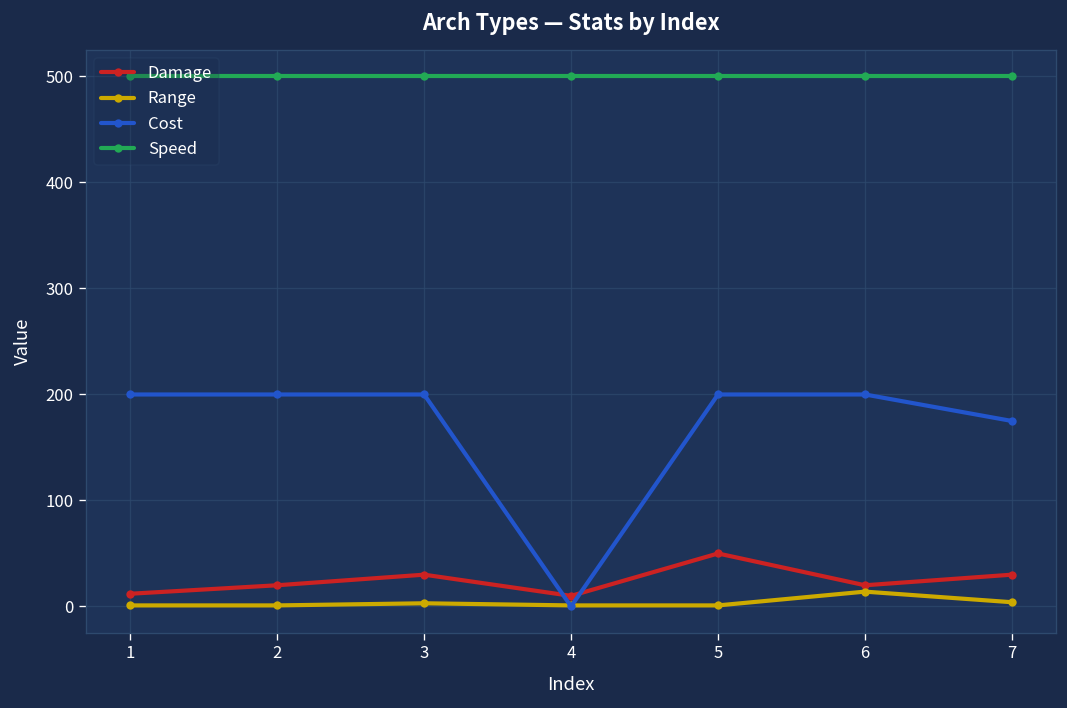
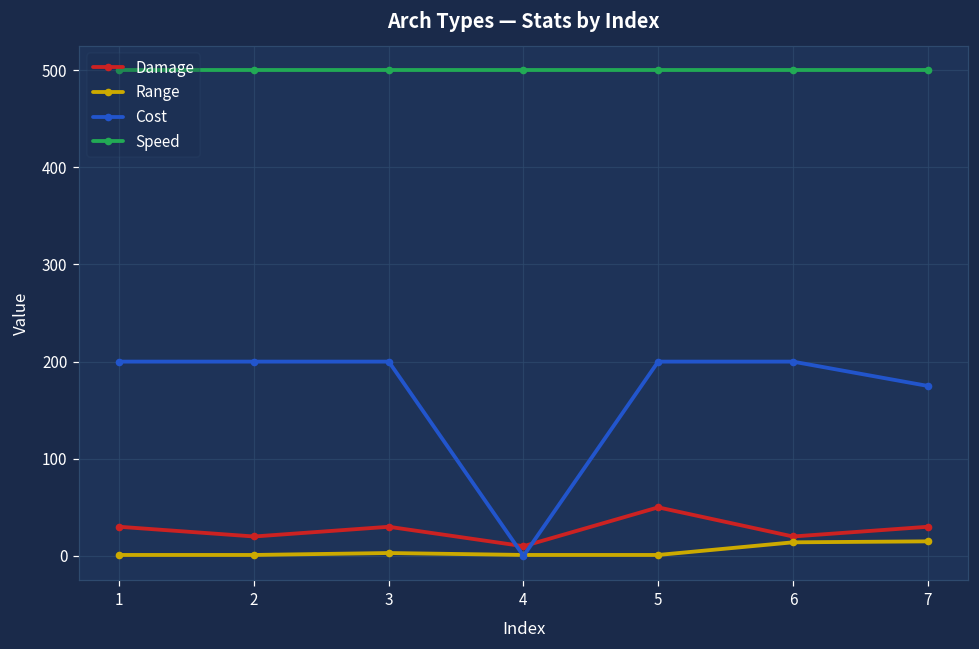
Damage, 1: 10 -> 30
Range, 7: 0 -> 20
